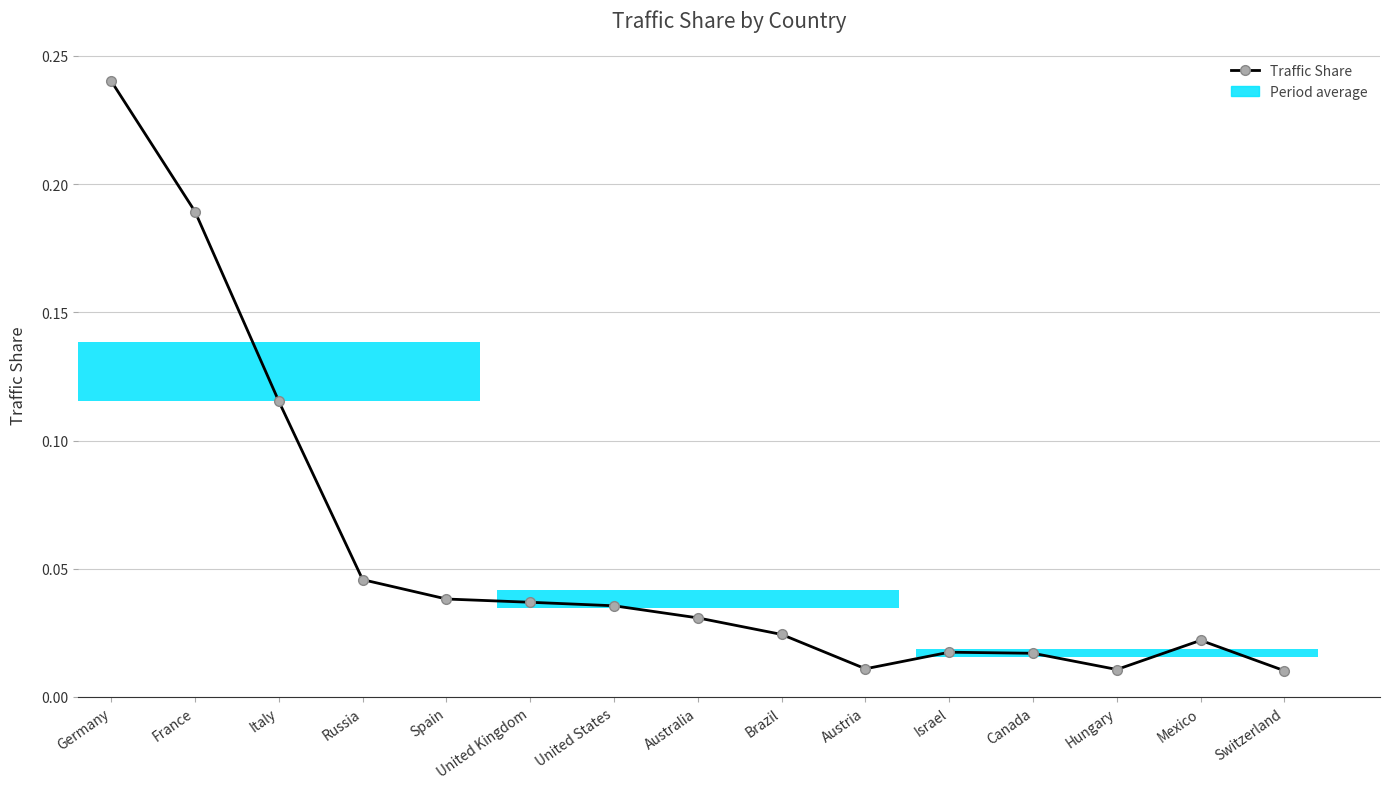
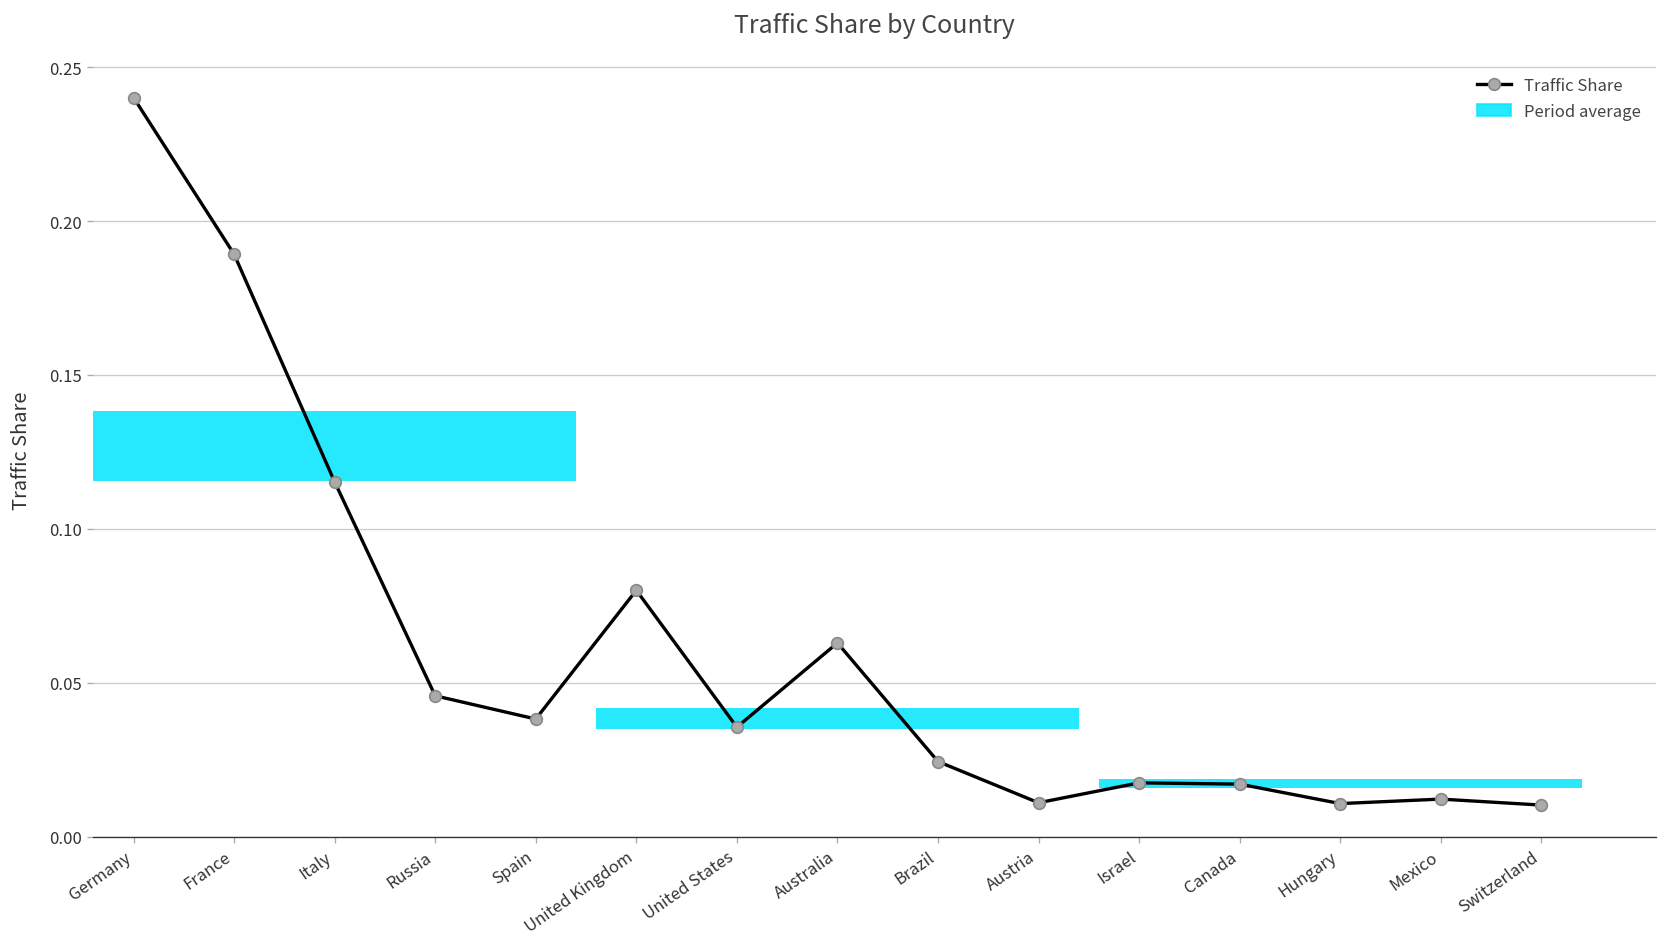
Traffic Share, United Kingdom: 0.037 -> 0.080
Traffic Share, Australia: 0.031 -> 0.063
Traffic Share, Mexico: 0.022 -> 0.012
